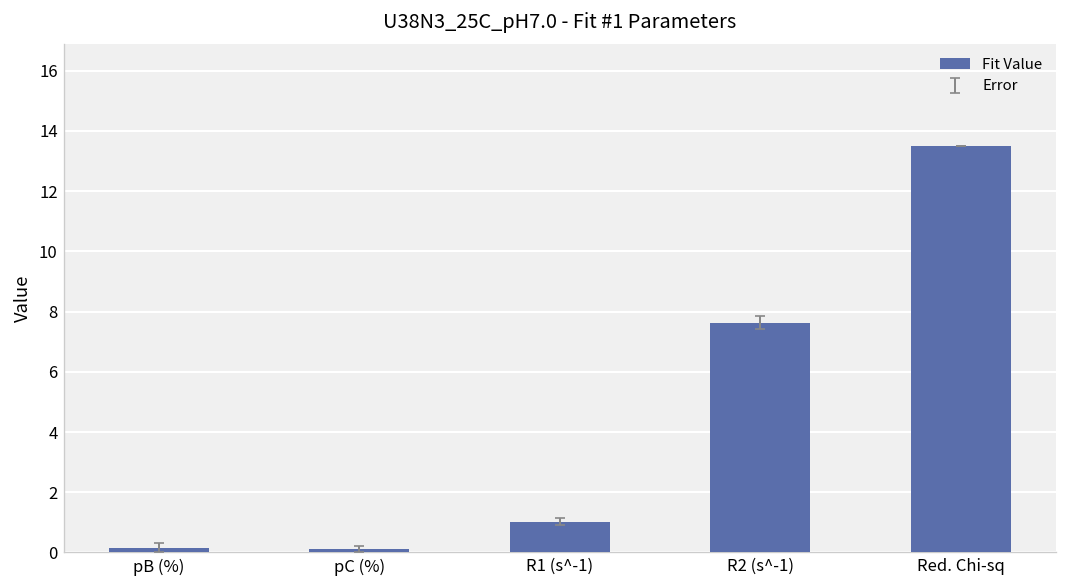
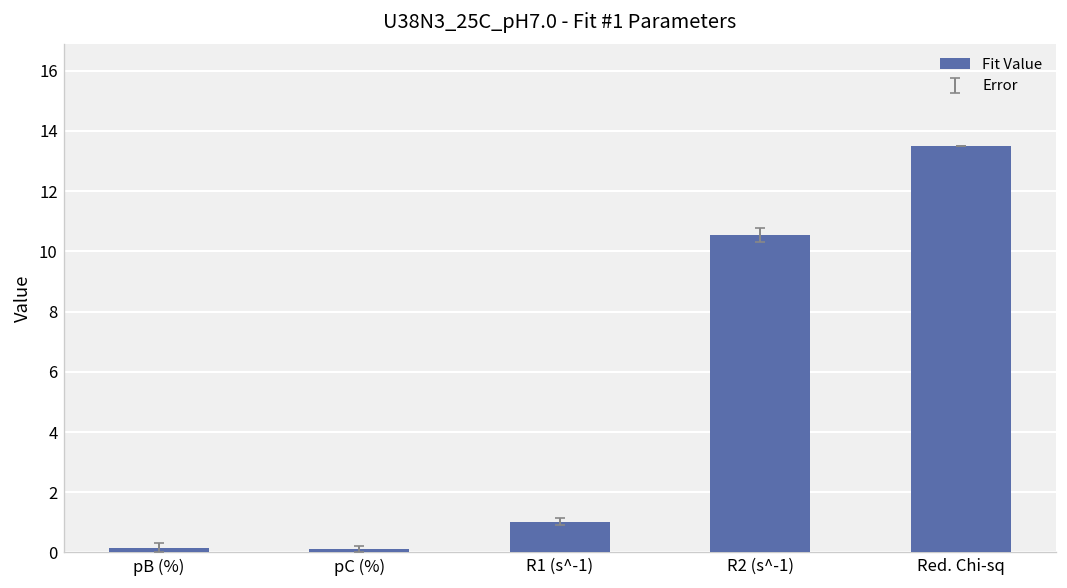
Fit Value, R2 (s^-1): 7.6 -> 10.5
